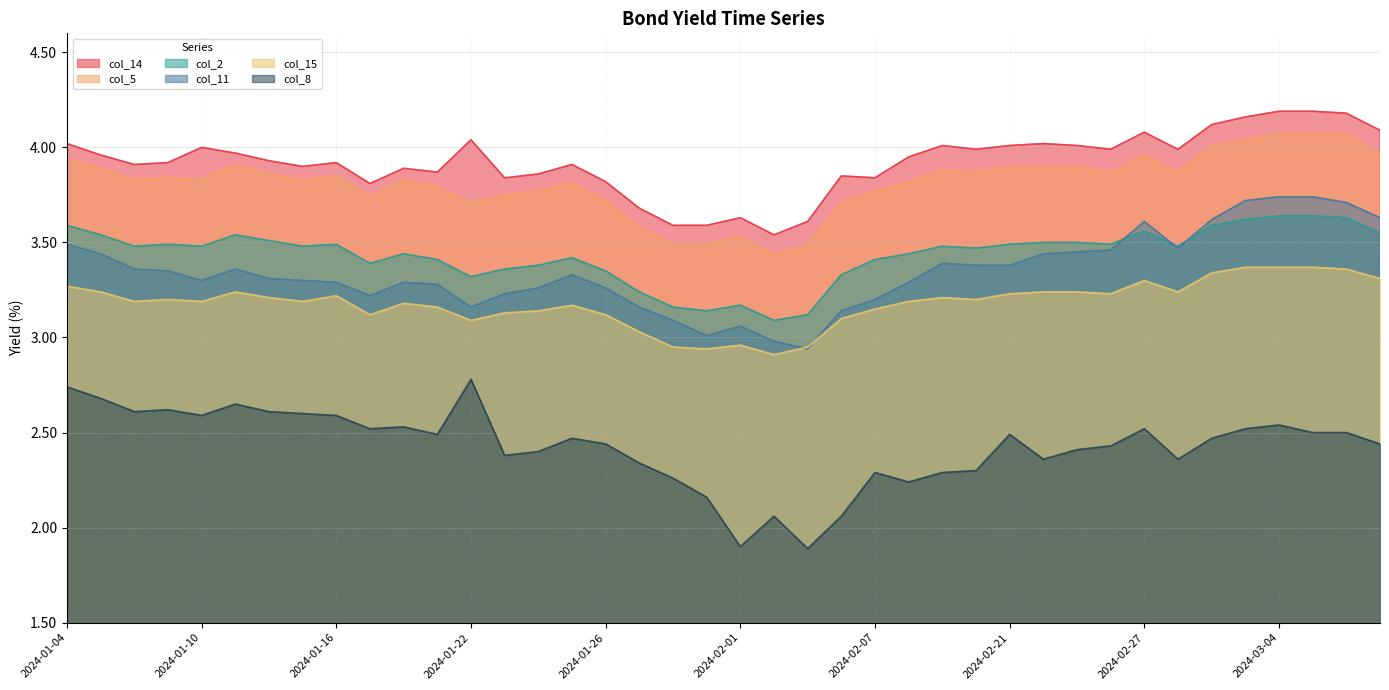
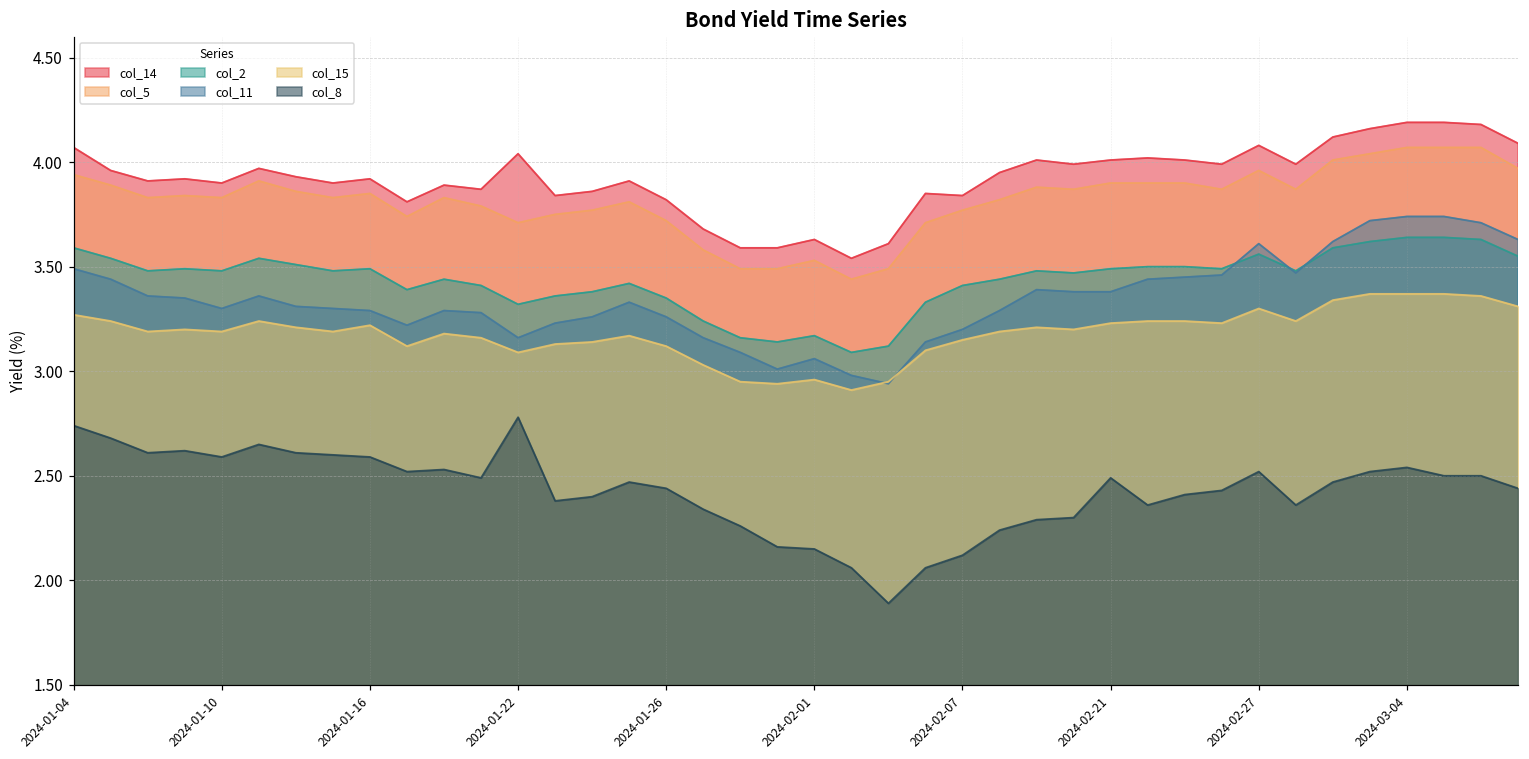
col_14, 2024-01-04: 4.02 -> 4.07
col_14, 2024-01-10: 4.0 -> 3.9
col_8, 2024-02-01: 1.90 -> 2.15
col_8, 2024-02-07: 2.29 -> 2.12
